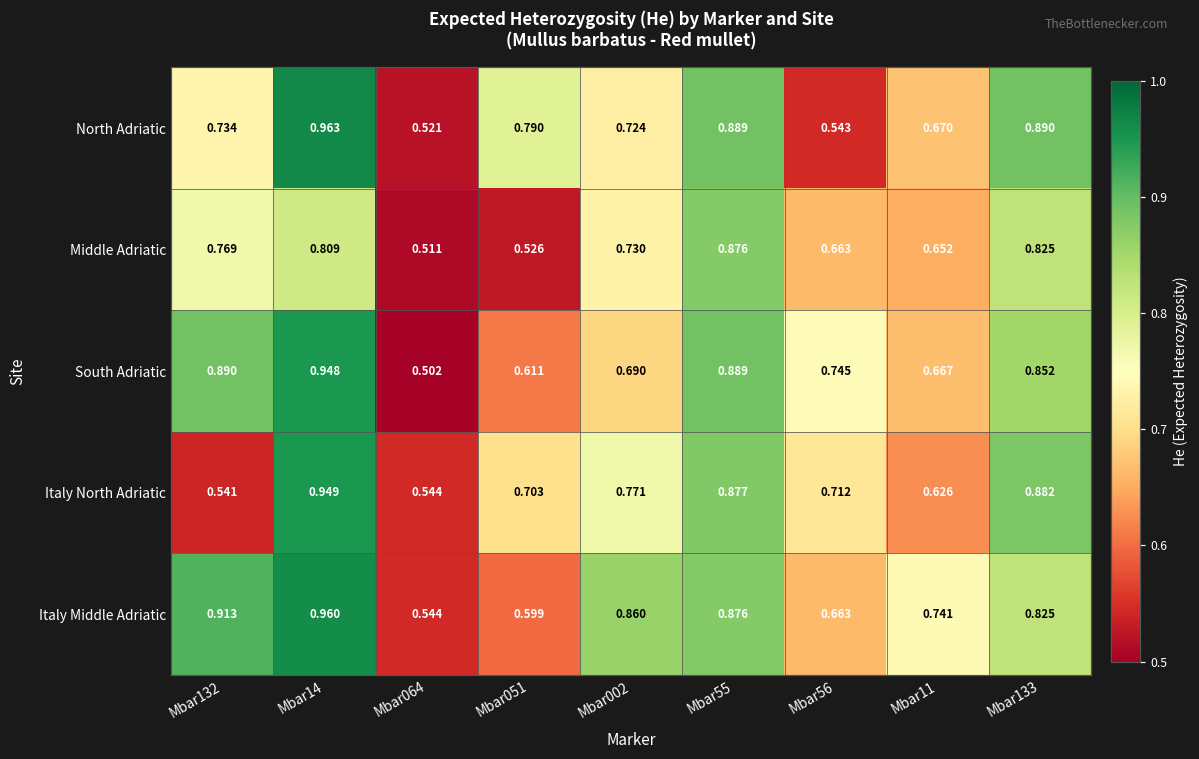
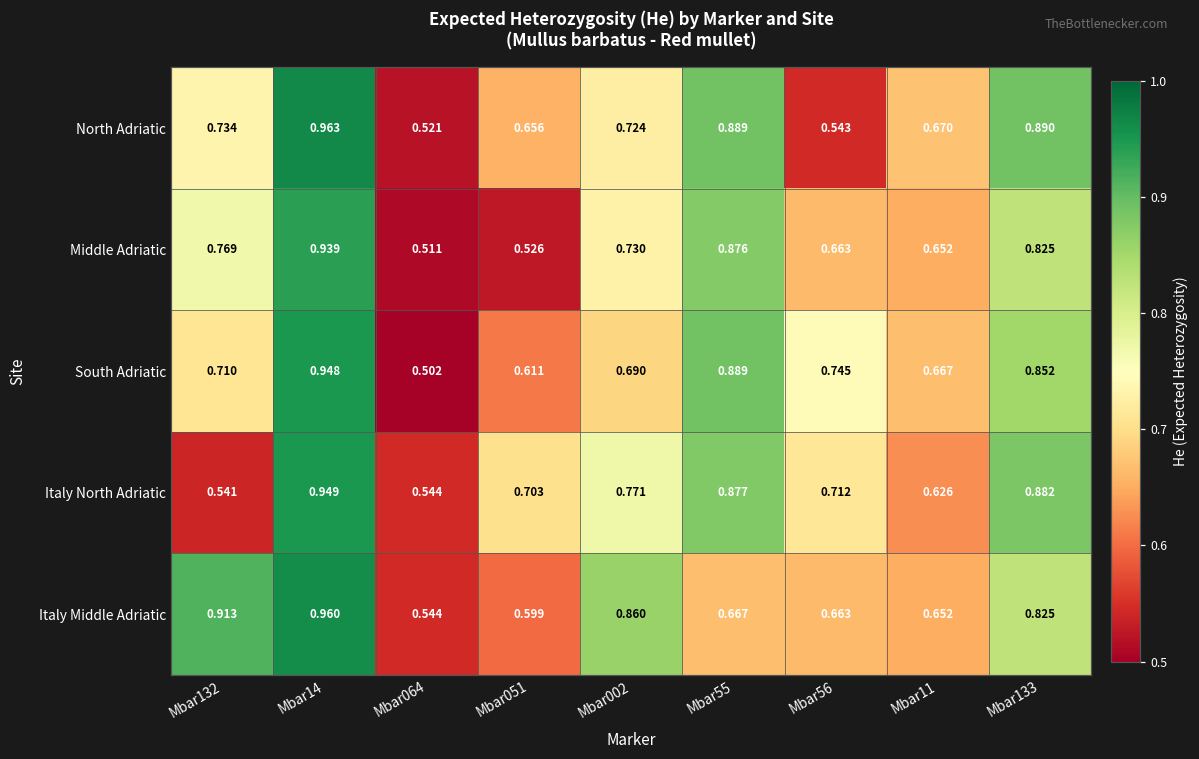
North Adriatic, Mbar051: 0.790 -> 0.656
Middle Adriatic, Mbar14: 0.809 -> 0.939
South Adriatic, Mbar132: 0.890 -> 0.710
Italy Middle Adriatic, Mbar55: 0.876 -> 0.667
Italy Middle Adriatic, Mbar11: 0.741 -> 0.652
